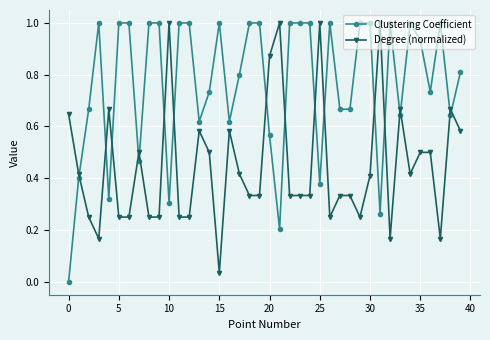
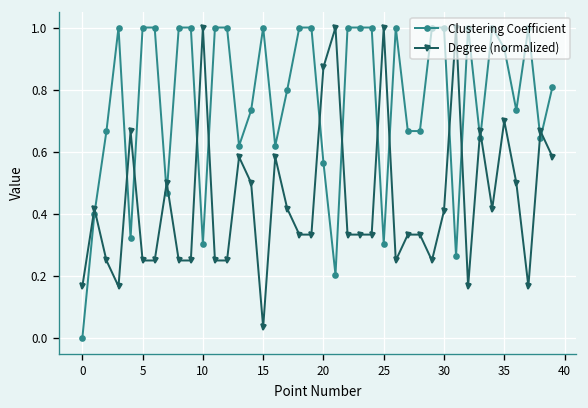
Degree (normalized), 0: 0.65 -> 0.17
Clustering Coefficient, 25: 0.38 -> 0.30
Degree (normalized), 35: 0.5 -> 0.7
